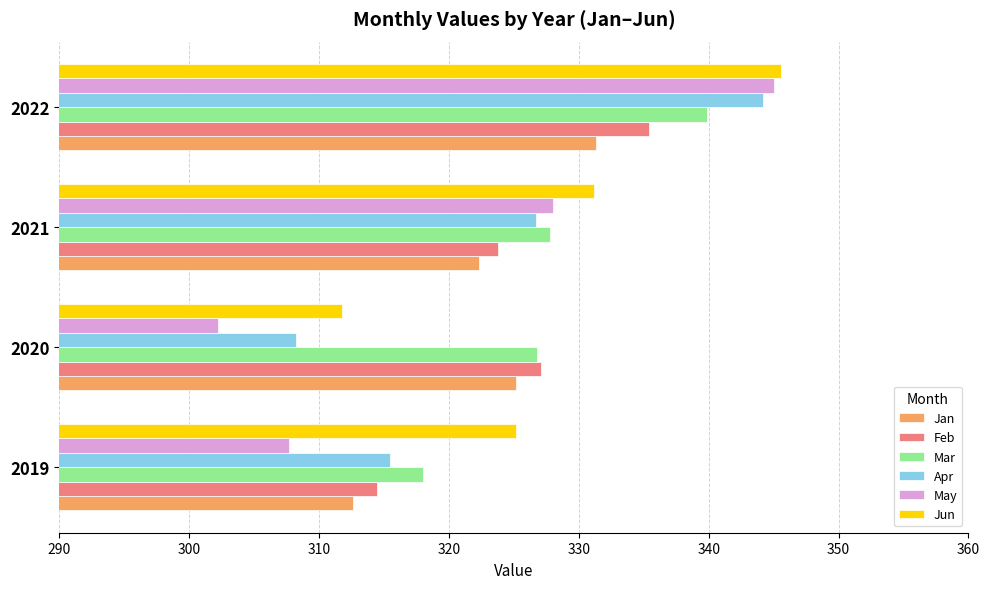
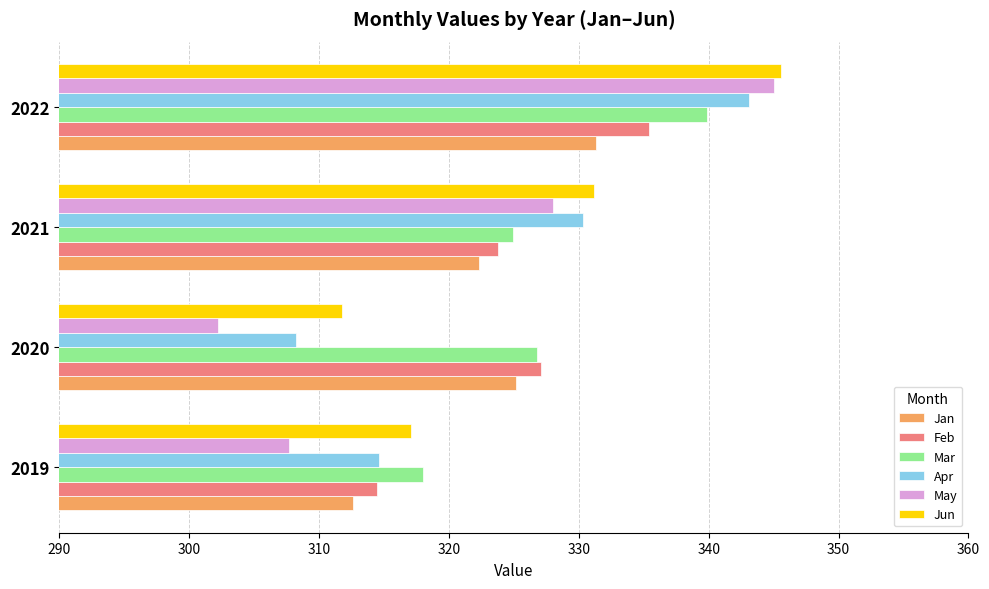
Apr, 2022: 344.2 -> 343.1
Apr, 2021: 326.7 -> 330.3
Mar, 2021: 327.8 -> 324.9
Jun, 2019: 325.2 -> 317.1
Apr, 2019: 315.5 -> 314.6
